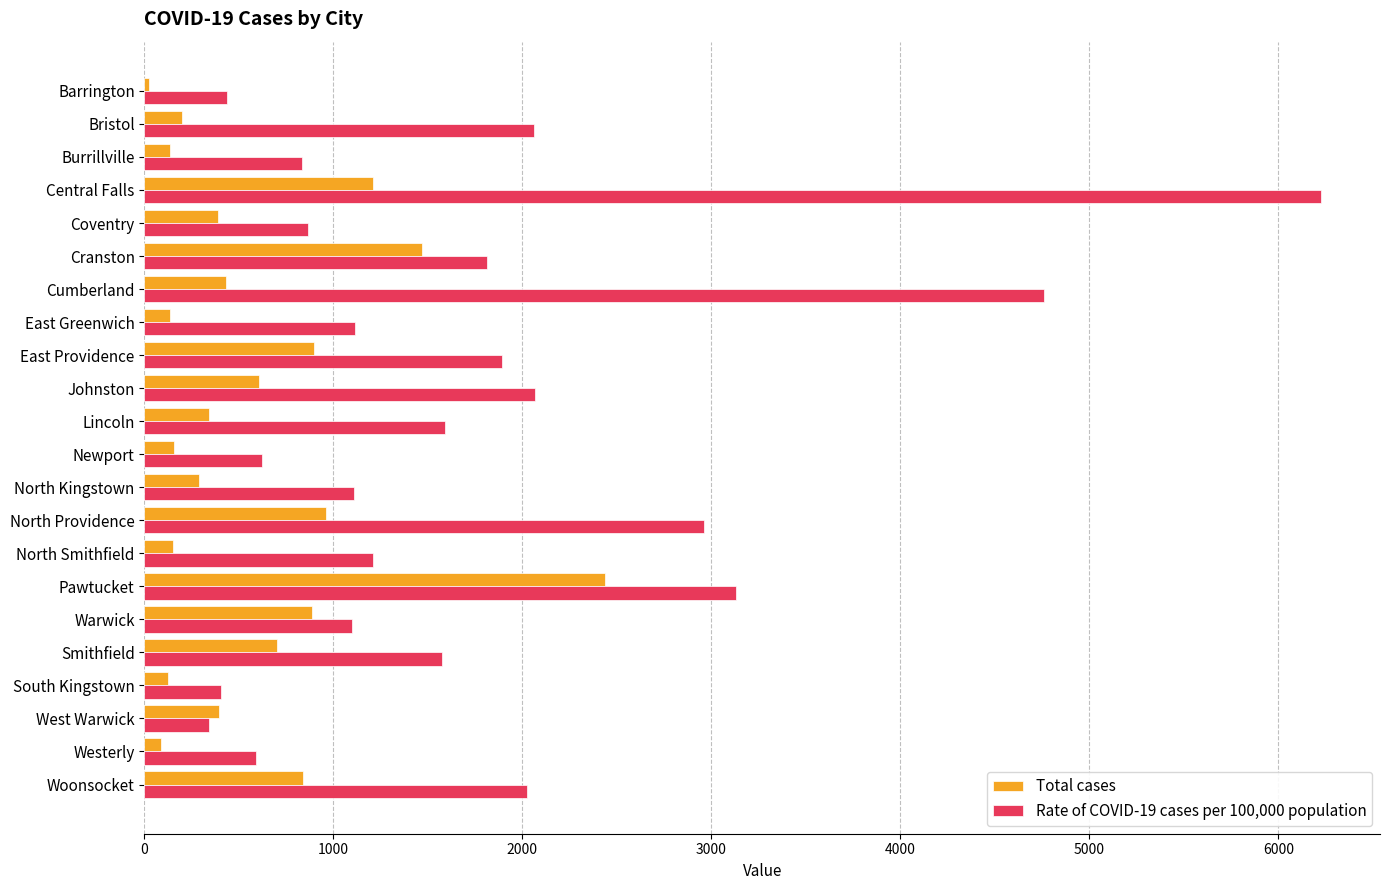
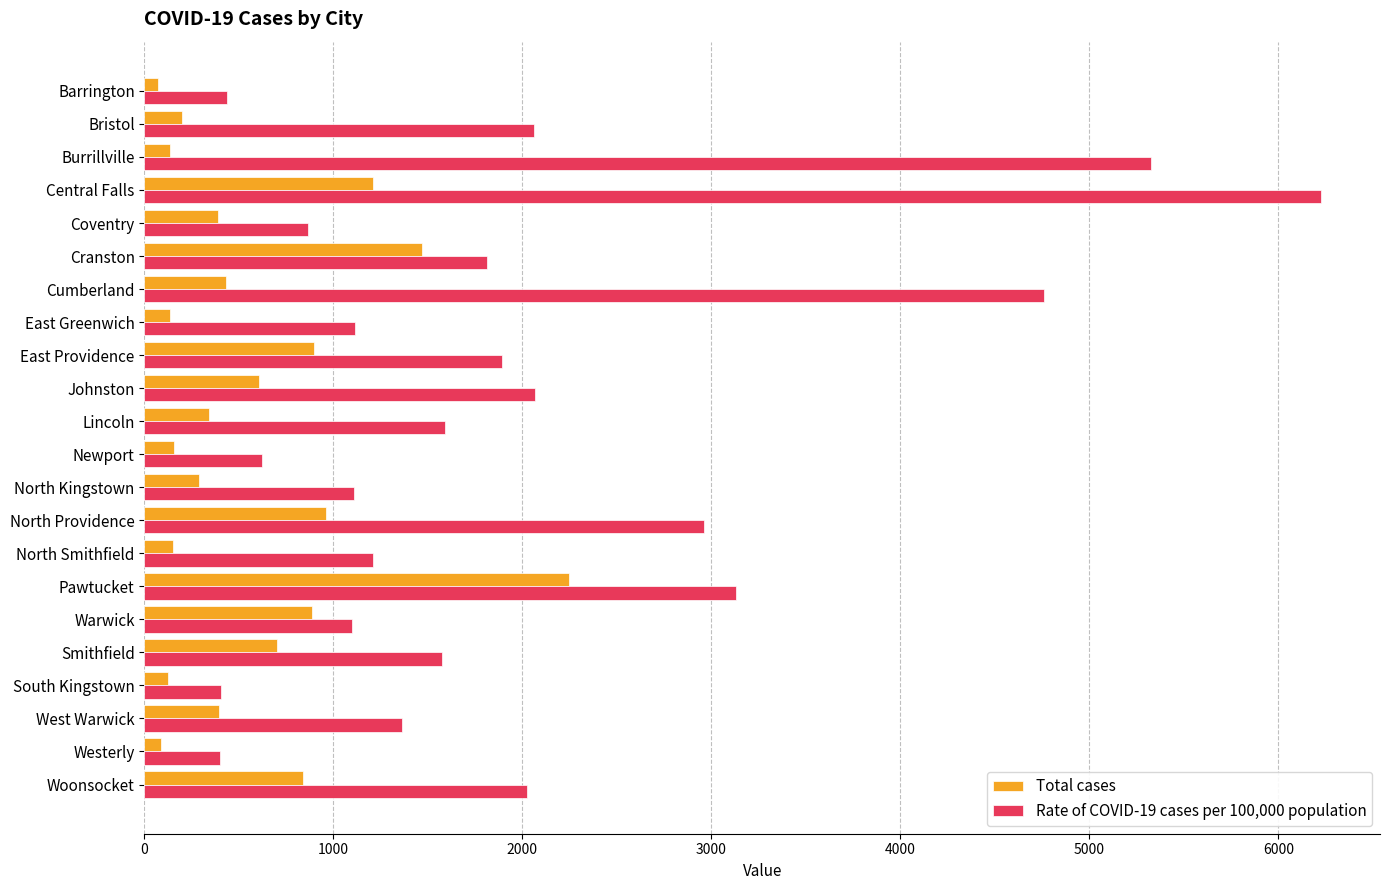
Total cases, Barrington: 20 -> 70
Rate of COVID-19 cases per 100,000 population, Burrillville: 830 -> 5330
Total cases, Pawtucket: 2440 -> 2250
Rate of COVID-19 cases per 100,000 population, West Warwick: 340 -> 1360
Rate of COVID-19 cases per 100,000 population, Westerly: 590 -> 400
